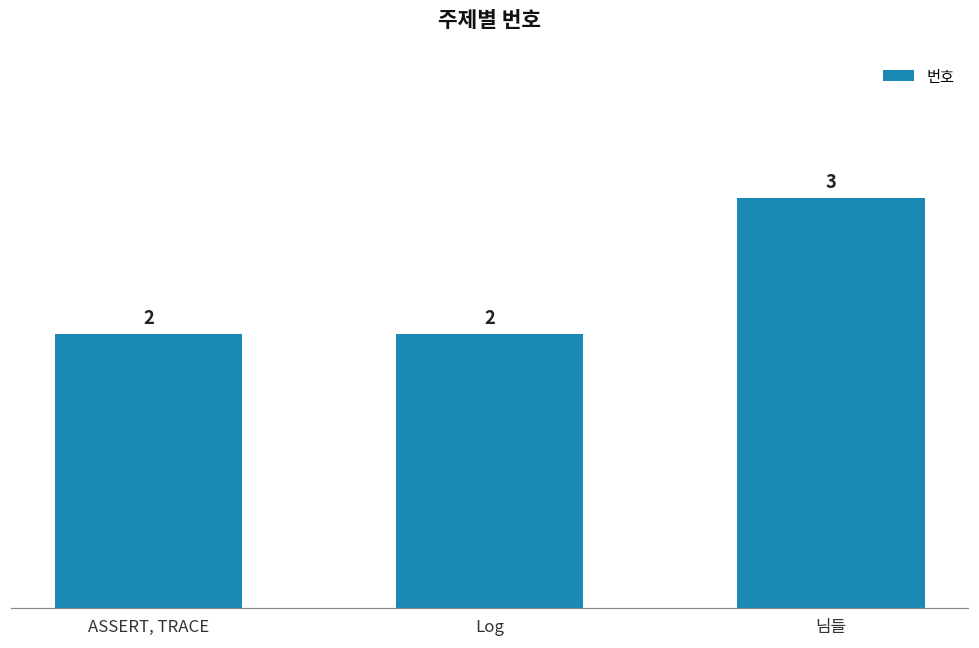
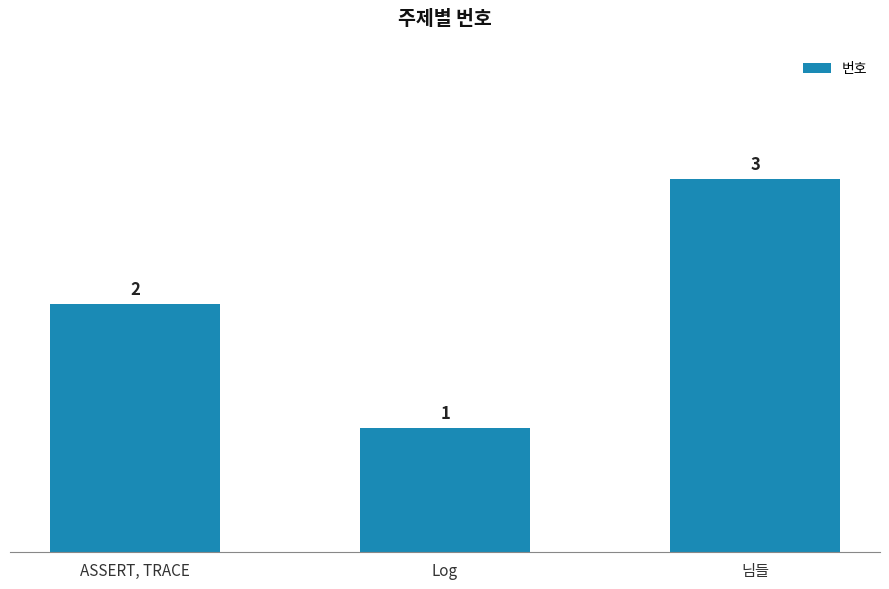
Log: 2 -> 1
